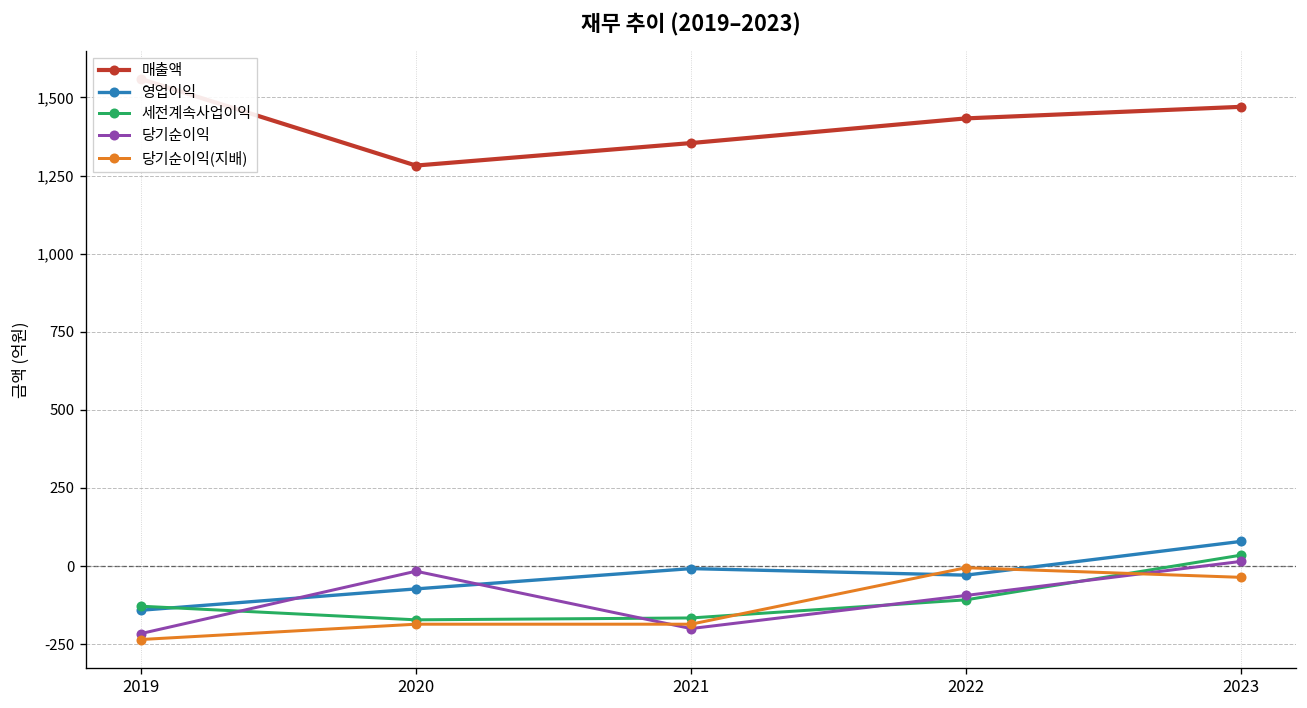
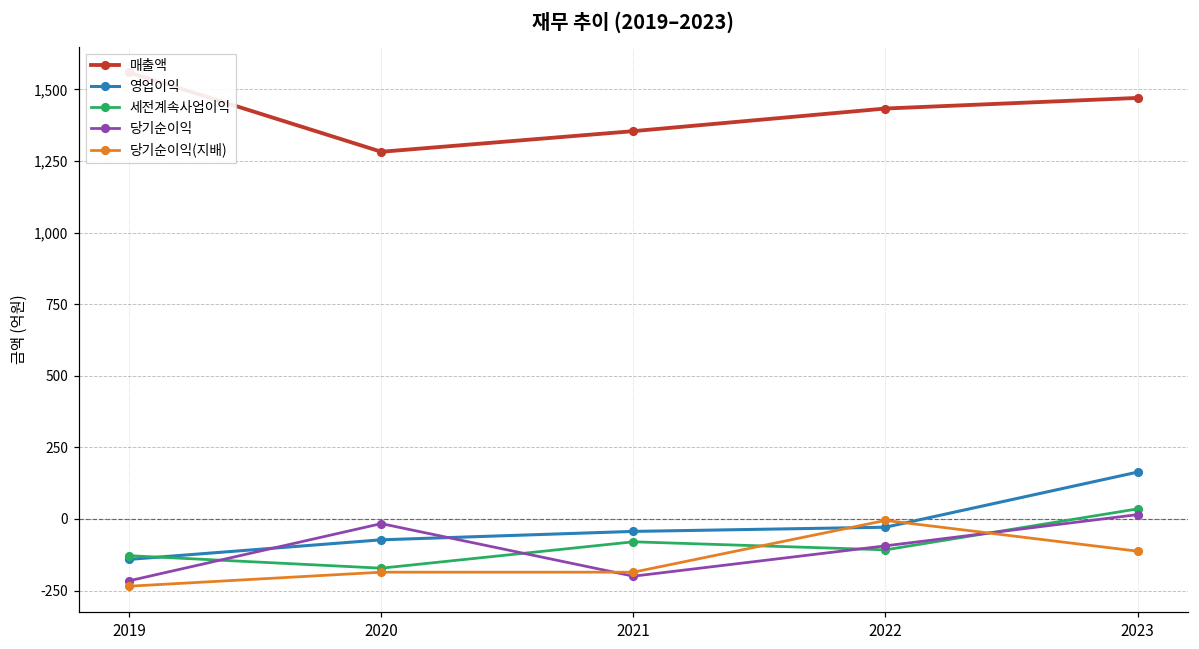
영업이익, 2021: -10 -> -40
세전계속사업이익, 2021: -170 -> -80
영업이익, 2023: 80 -> 160
당기순이익(지배), 2023: -40 -> -110
